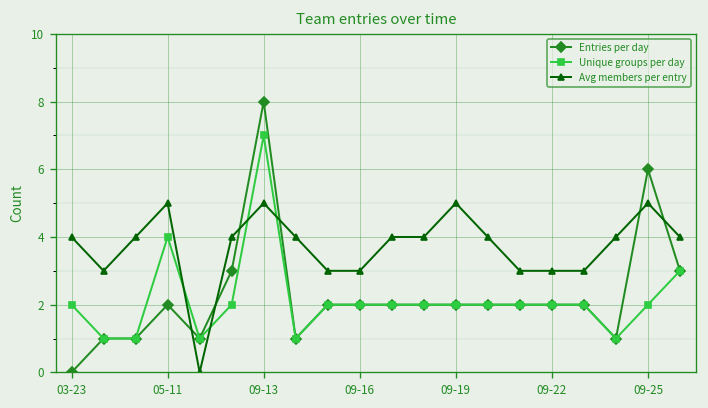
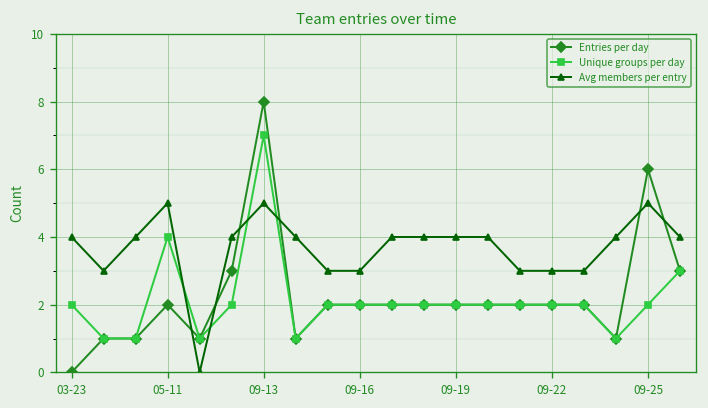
Avg members per entry, 09-19: 5 -> 4
